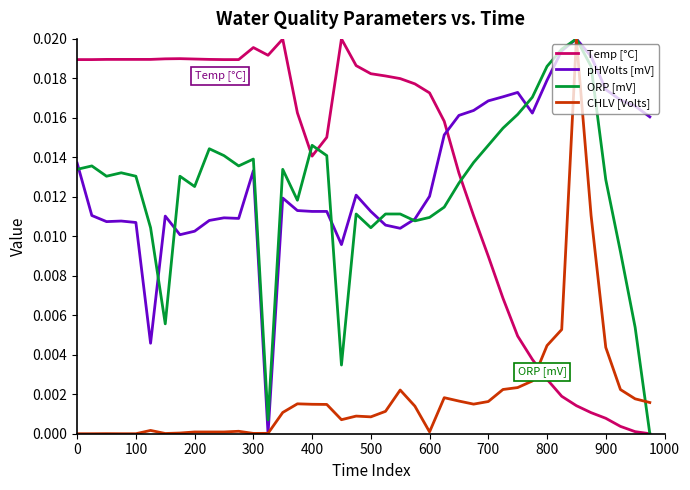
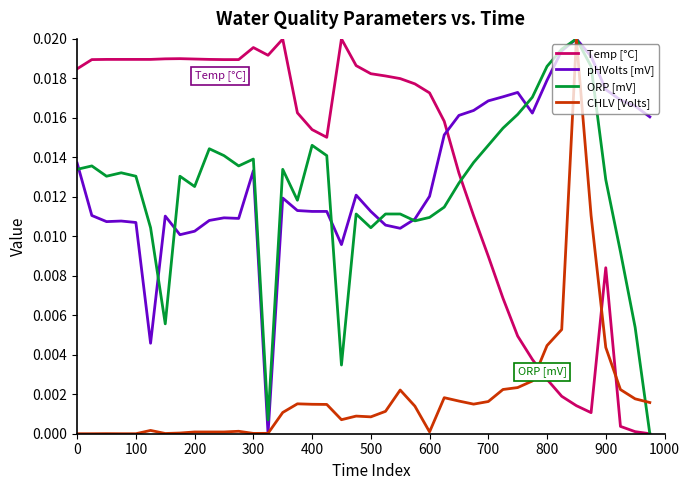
Temp [°C], 0: 0.0190 -> 0.0185
Temp [°C], 400: 0.0141 -> 0.0154
Temp [°C], 900: 0.0008 -> 0.0084
